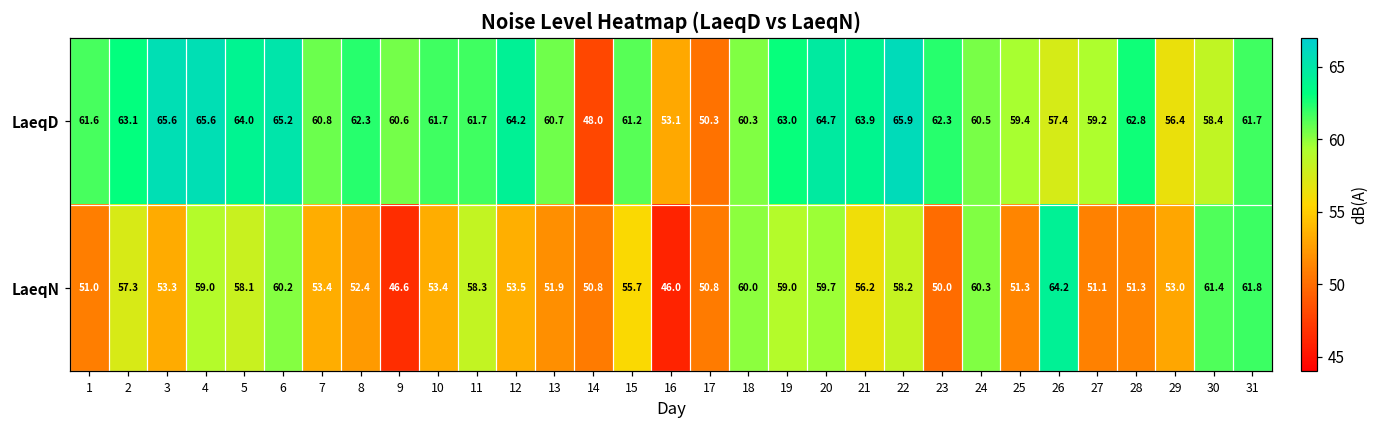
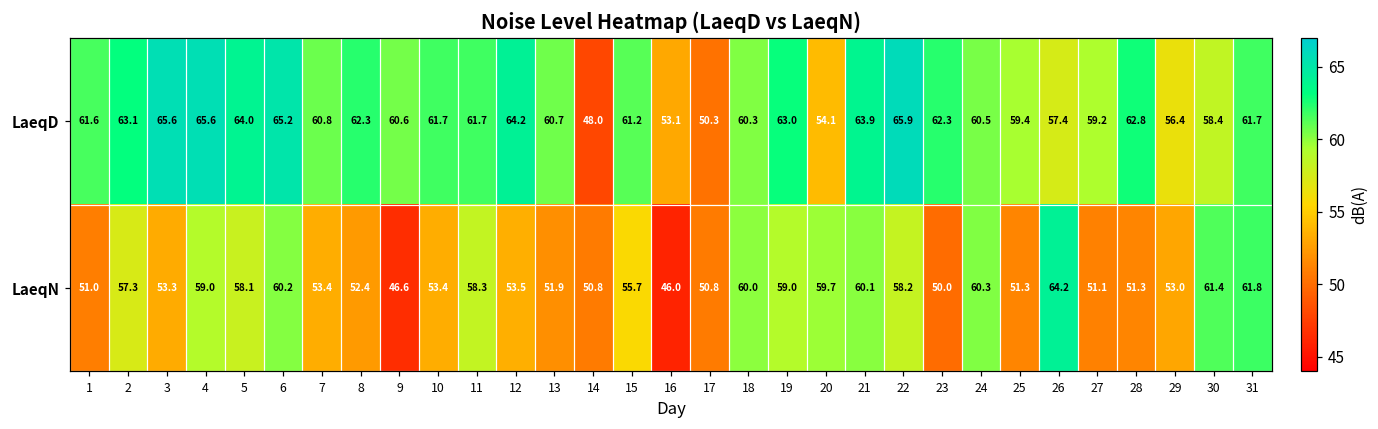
LaeqD, 20: 64.7 -> 54.1
LaeqN, 21: 56.2 -> 60.1
